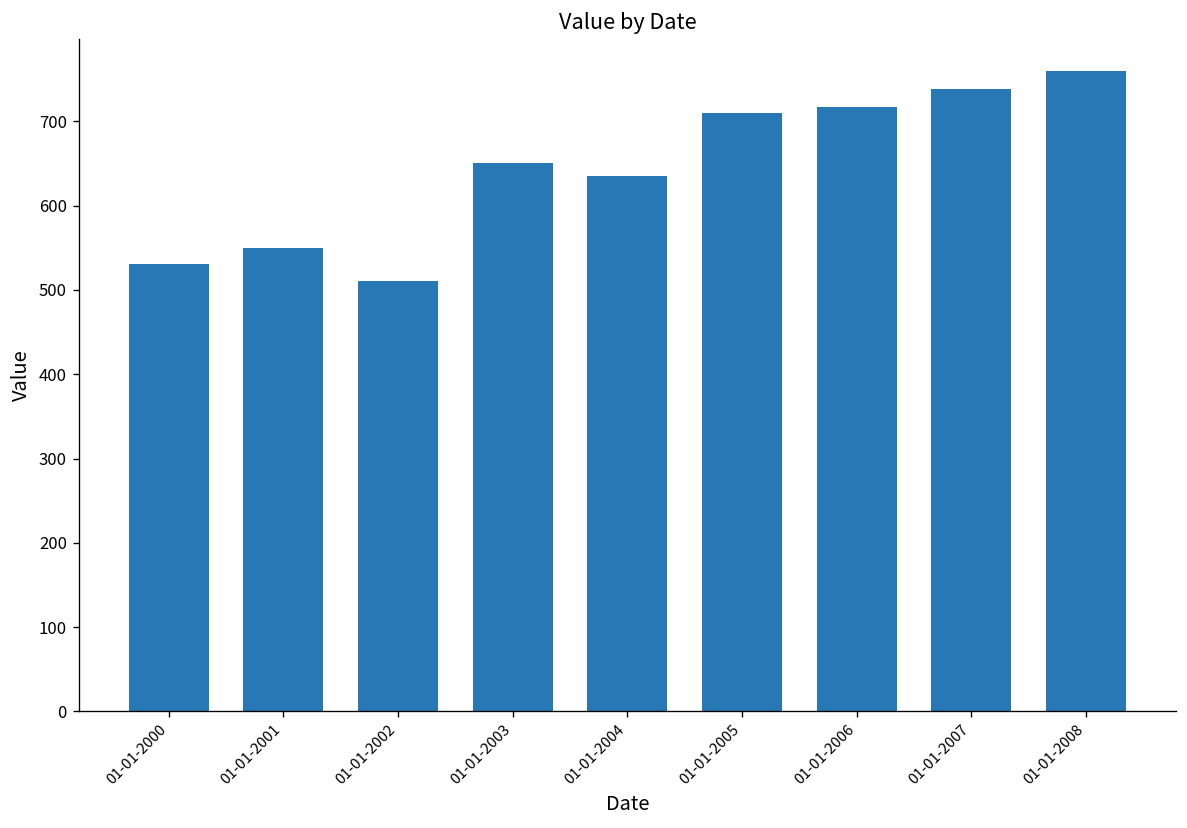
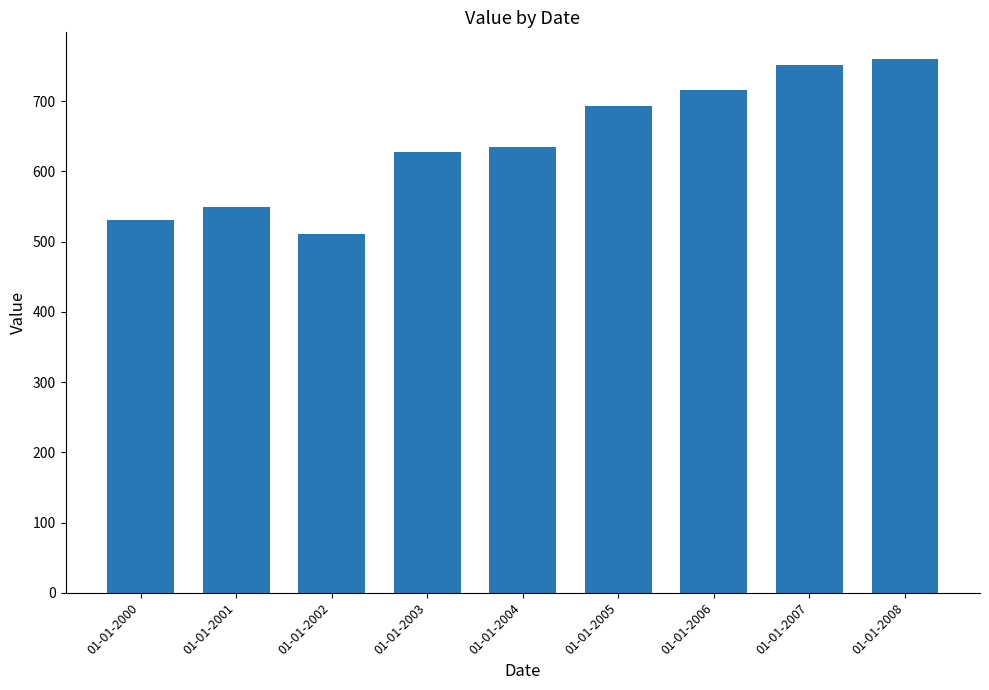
01-01-2003: 650 -> 630
01-01-2005: 710 -> 690
01-01-2007: 740 -> 750
